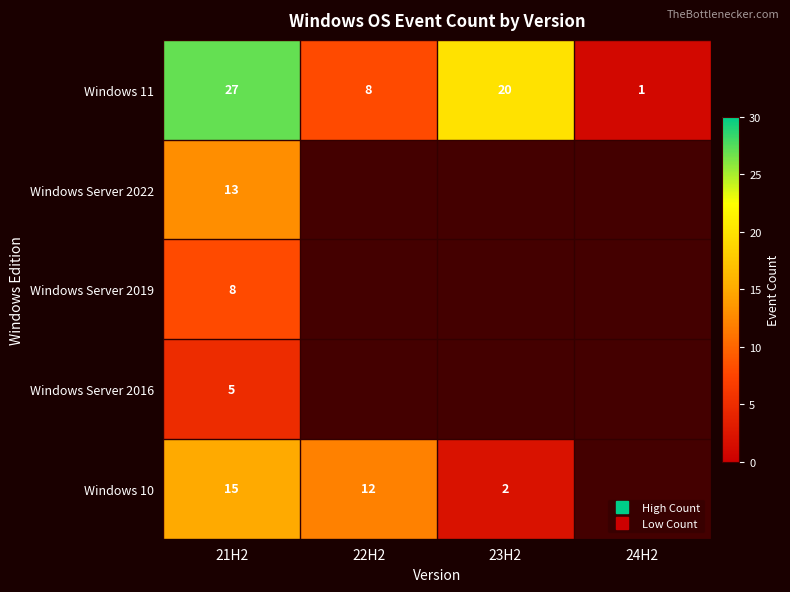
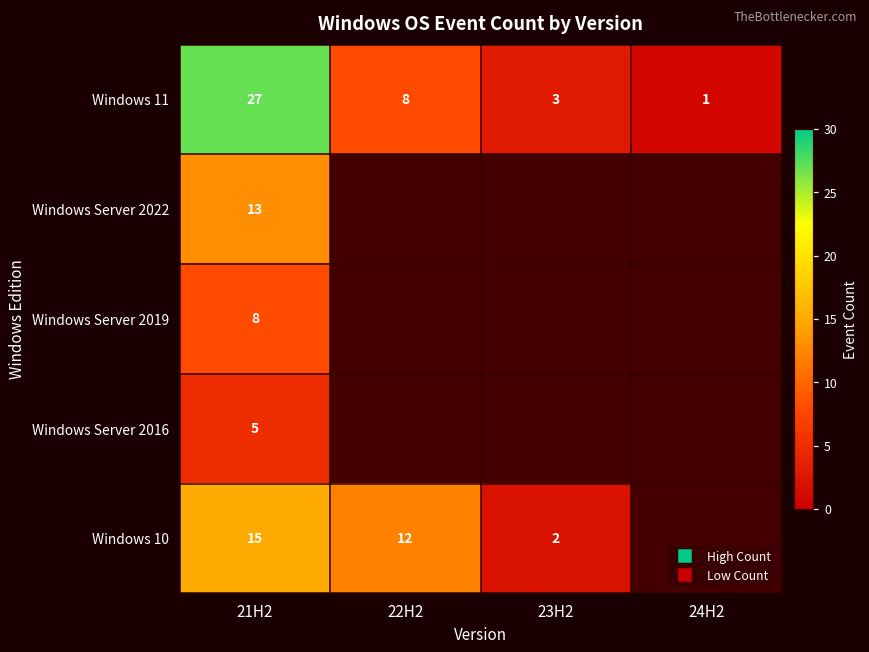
Windows 11, 23H2: 20 -> 3
